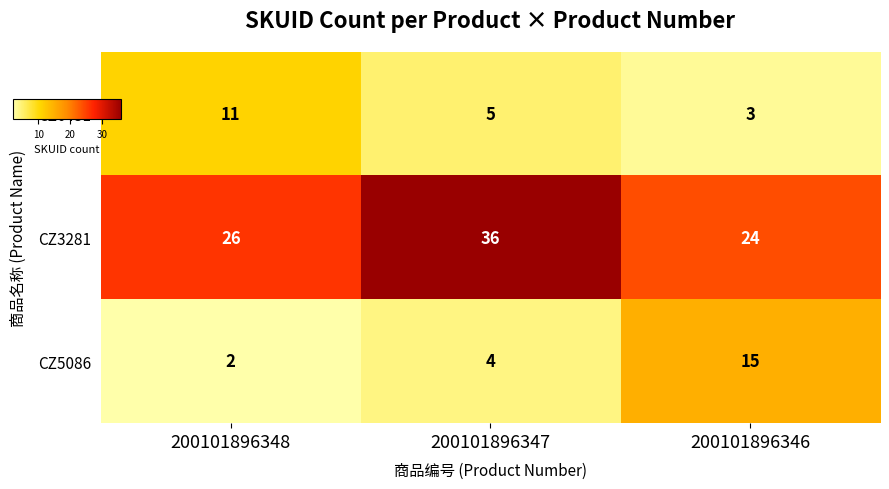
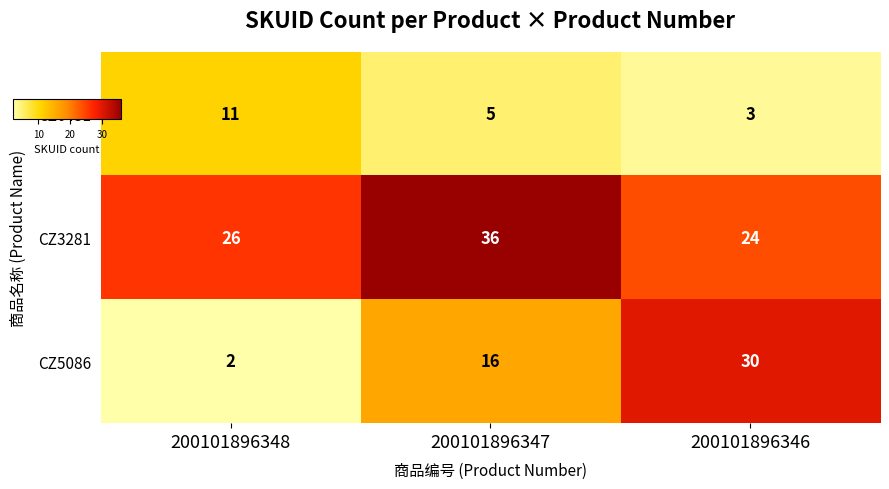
CZ5086, 200101896347: 4 -> 16
CZ5086, 200101896346: 15 -> 30
